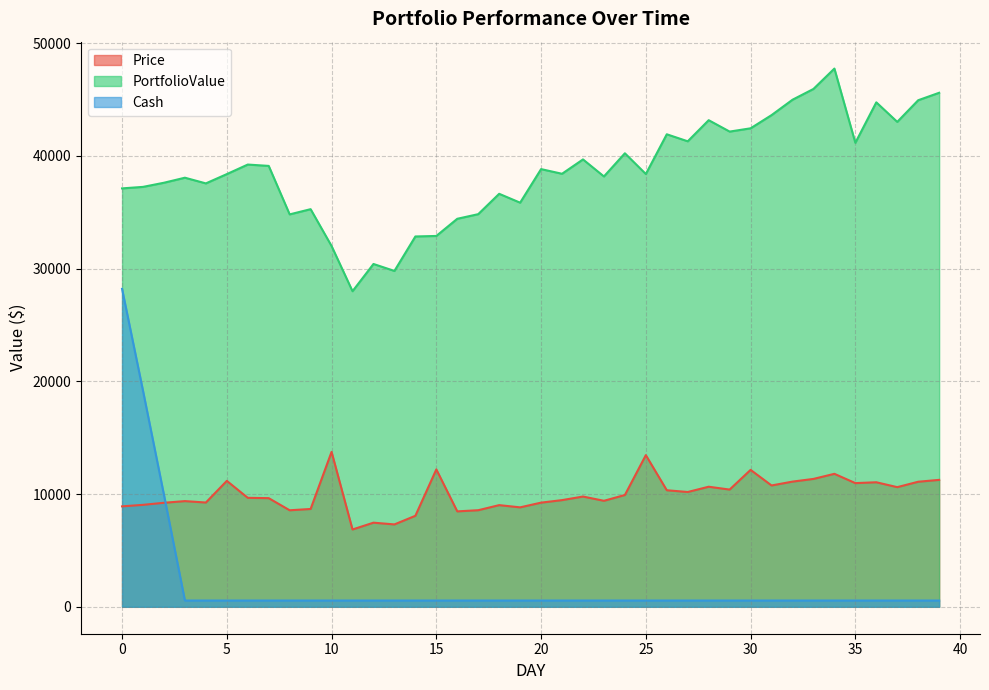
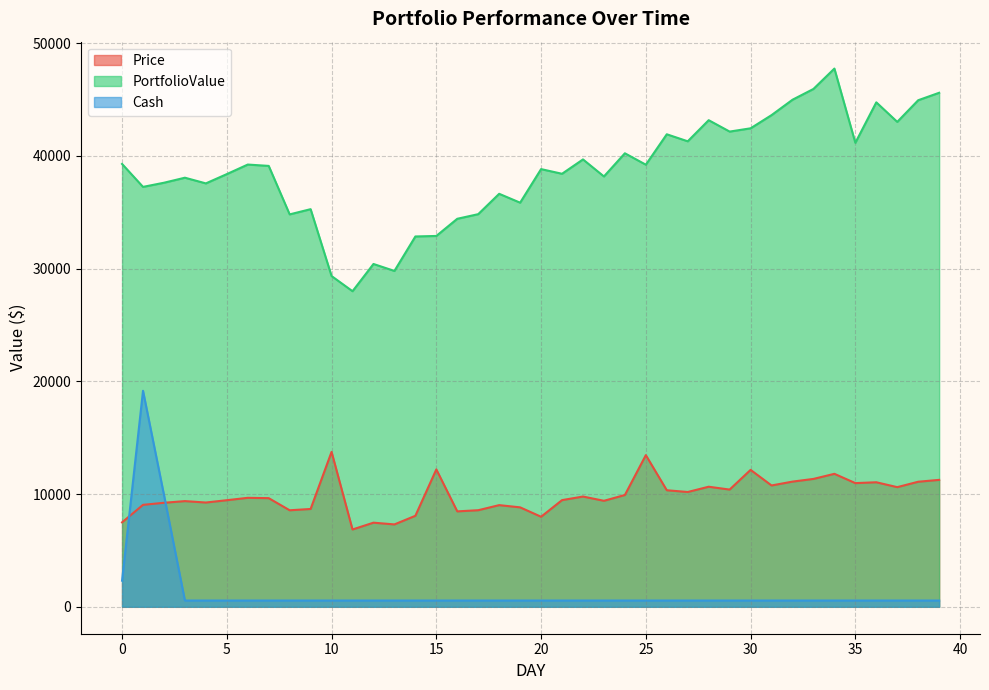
Price, 0: 8900 -> 7500
PortfolioValue, 0: 37100 -> 39300
Cash, 0: 28200 -> 2300
Price, 5: 11200 -> 9500
PortfolioValue, 10: 32000 -> 29300
Price, 20: 9200 -> 8000
PortfolioValue, 25: 38400 -> 39200
